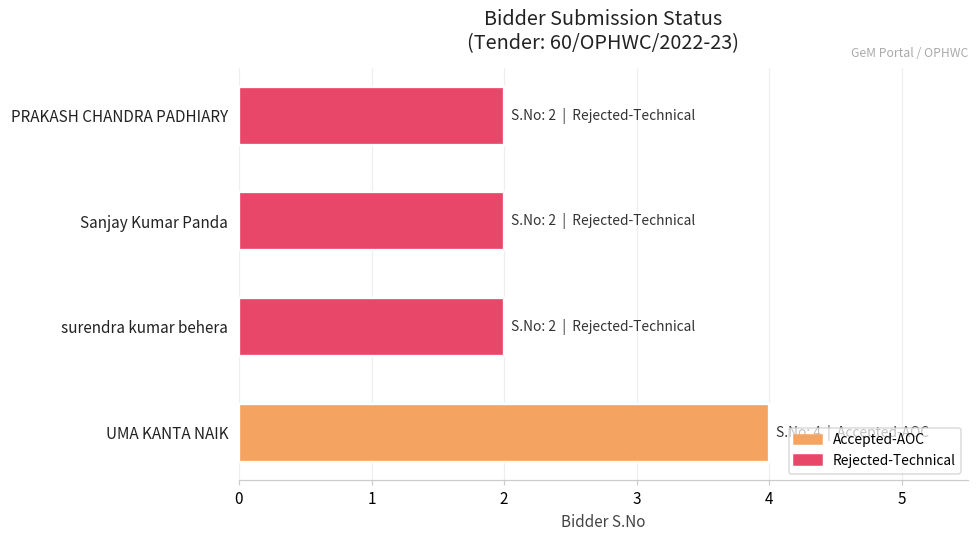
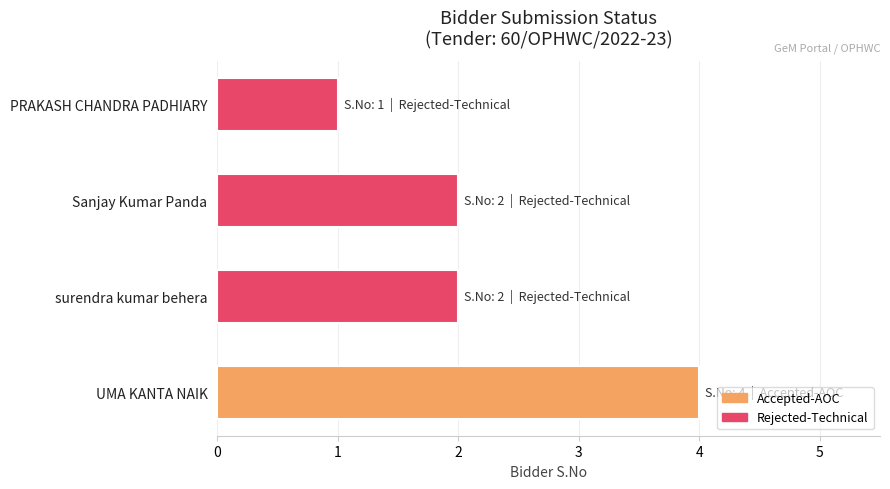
PRAKASH CHANDRA PADHIARY: 2 -> 1
